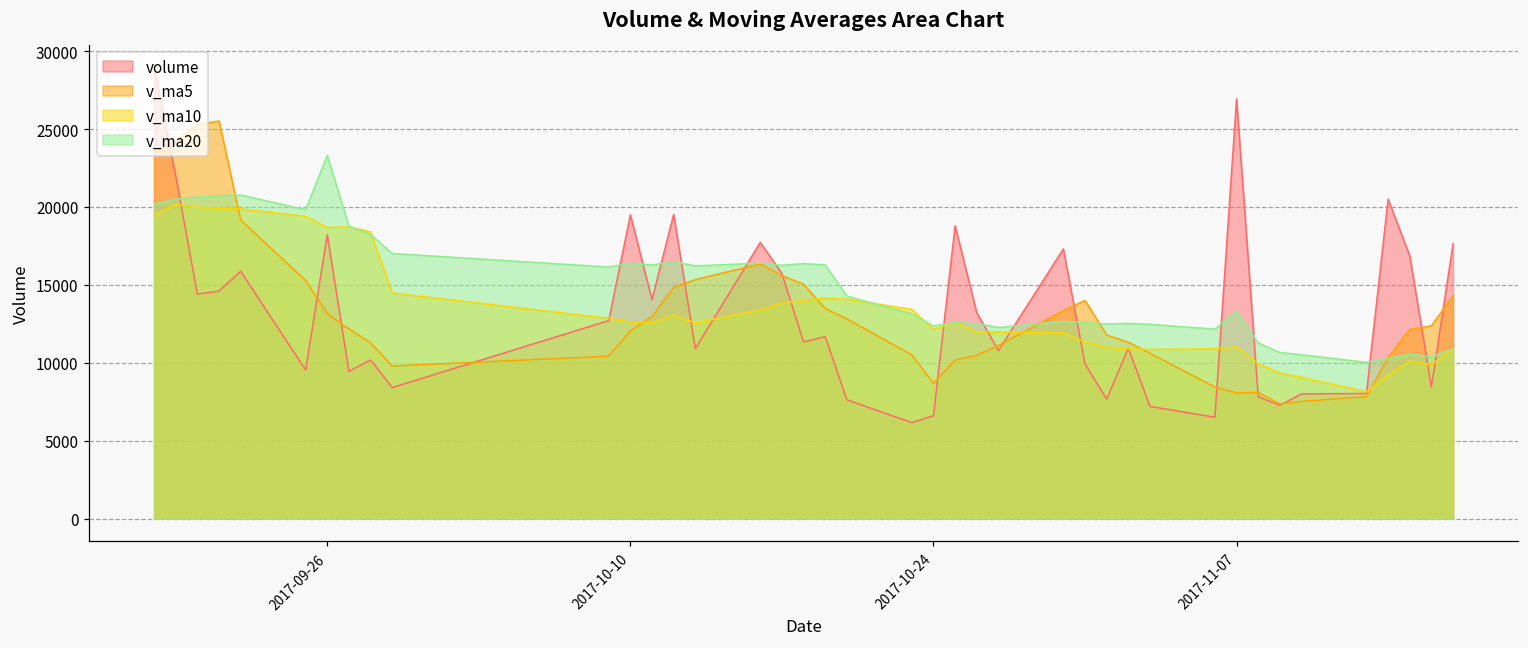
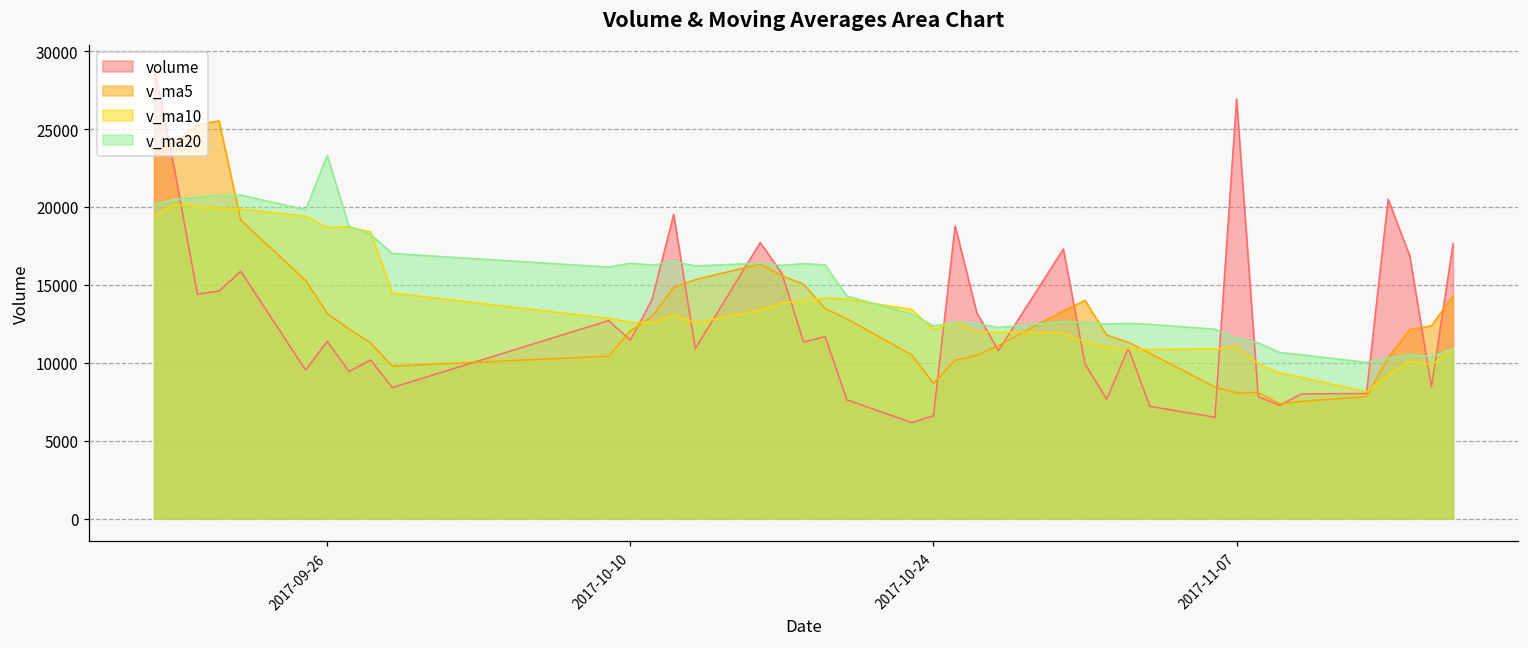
volume, 2017-09-26: 18200 -> 11400
volume, 2017-10-10: 19500 -> 11400
v_ma20, 2017-11-07: 13300 -> 11600
